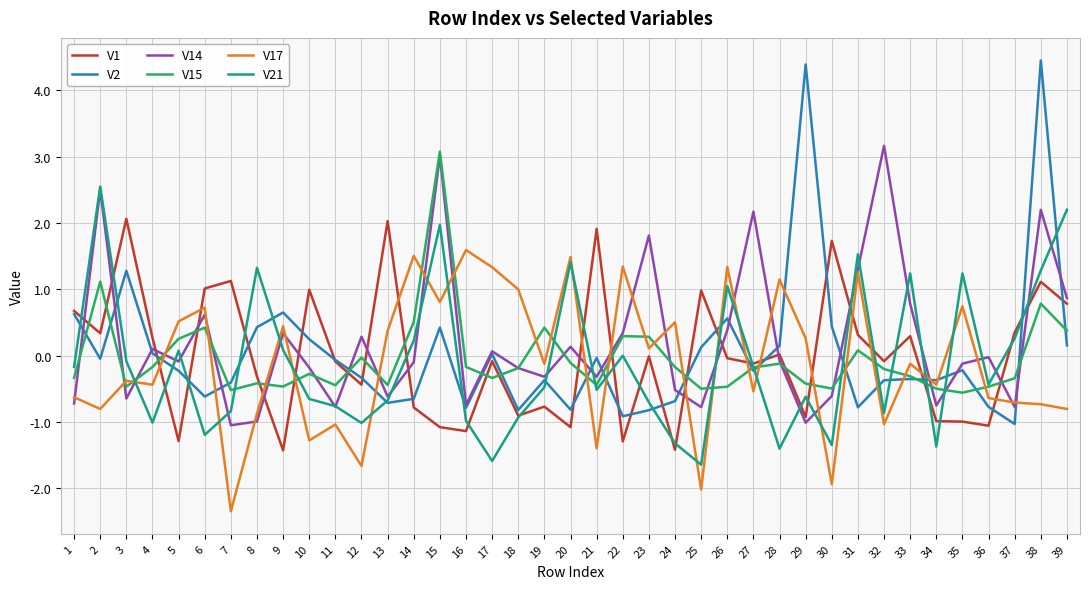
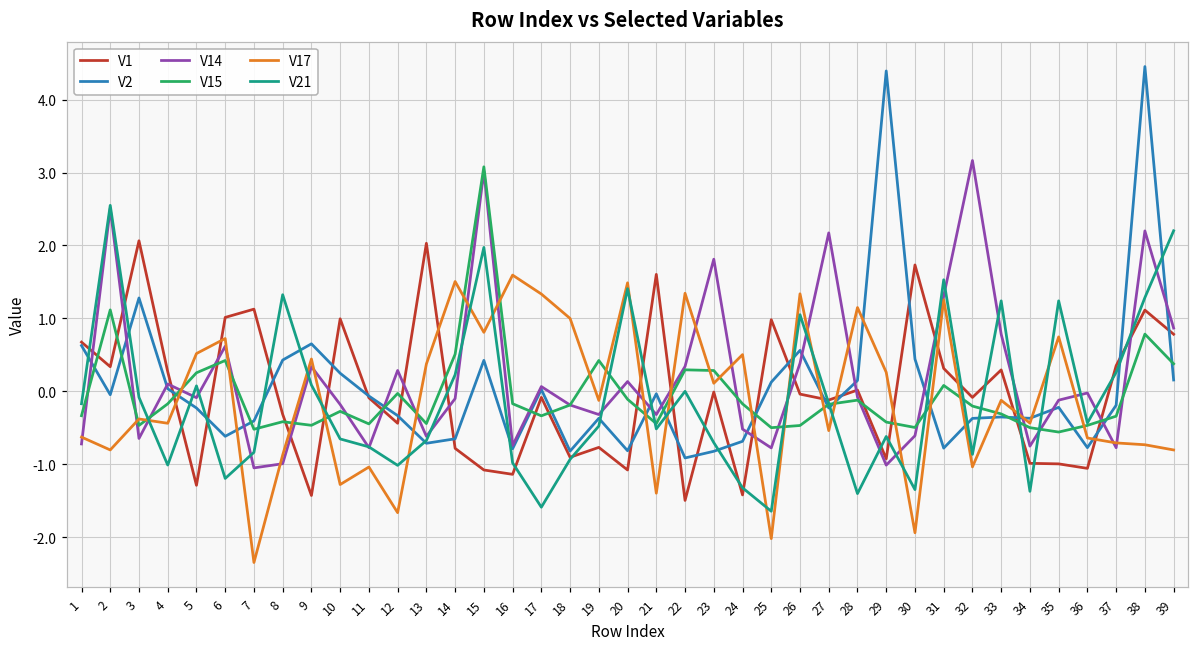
V1, 21: 1.9 -> 1.6
V1, 22: -1.3 -> -1.5
V2, 37: -1.0 -> -0.2
